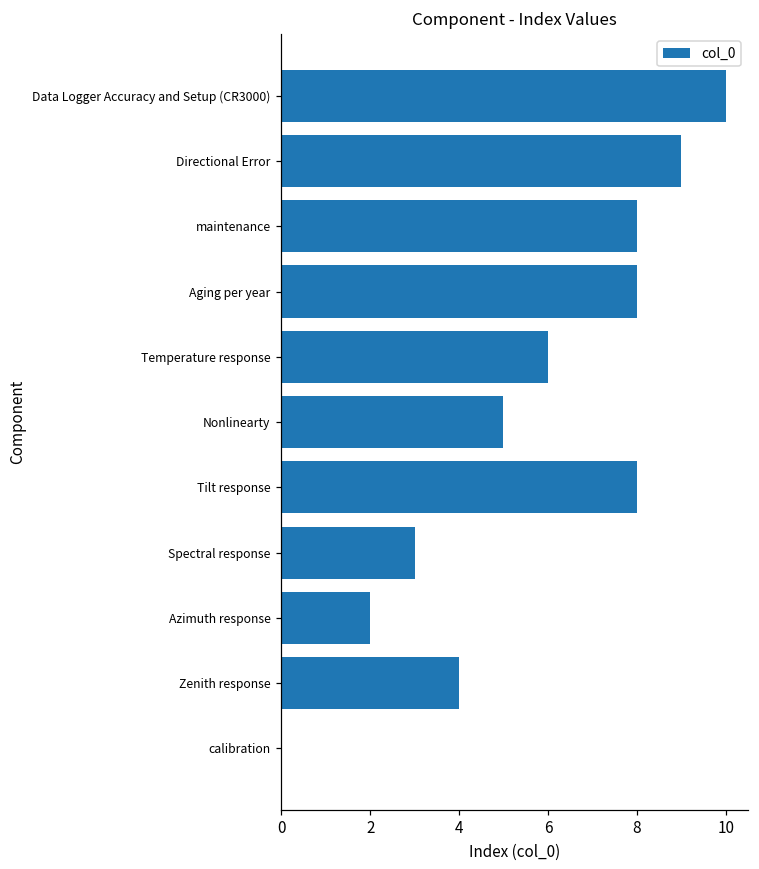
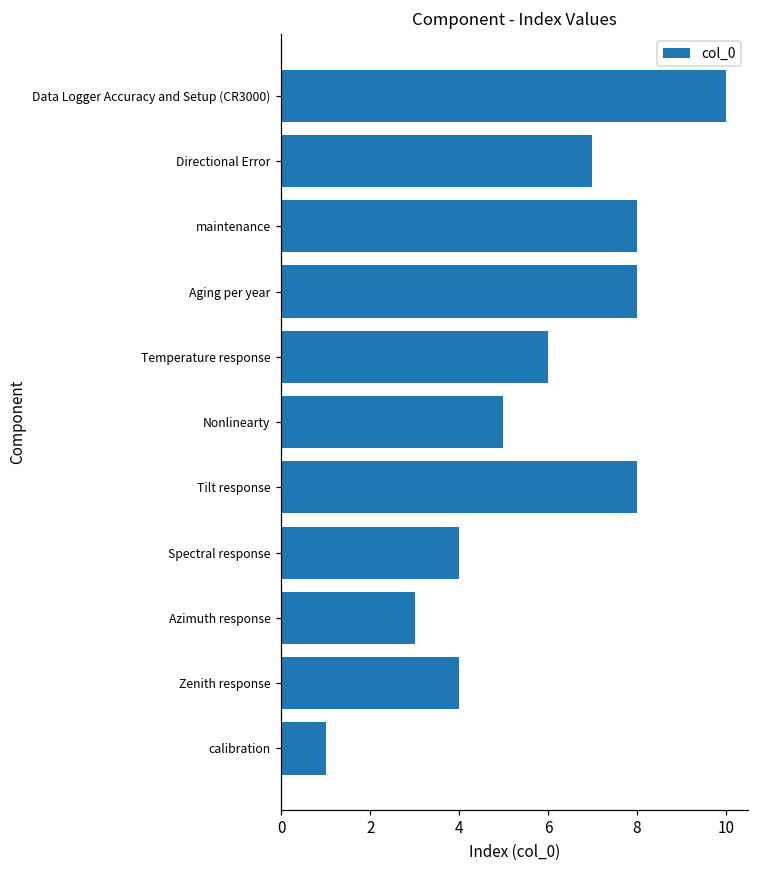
Directional Error: 9 -> 7
Spectral response: 3 -> 4
Azimuth response: 2 -> 3
calibration: 0 -> 1
